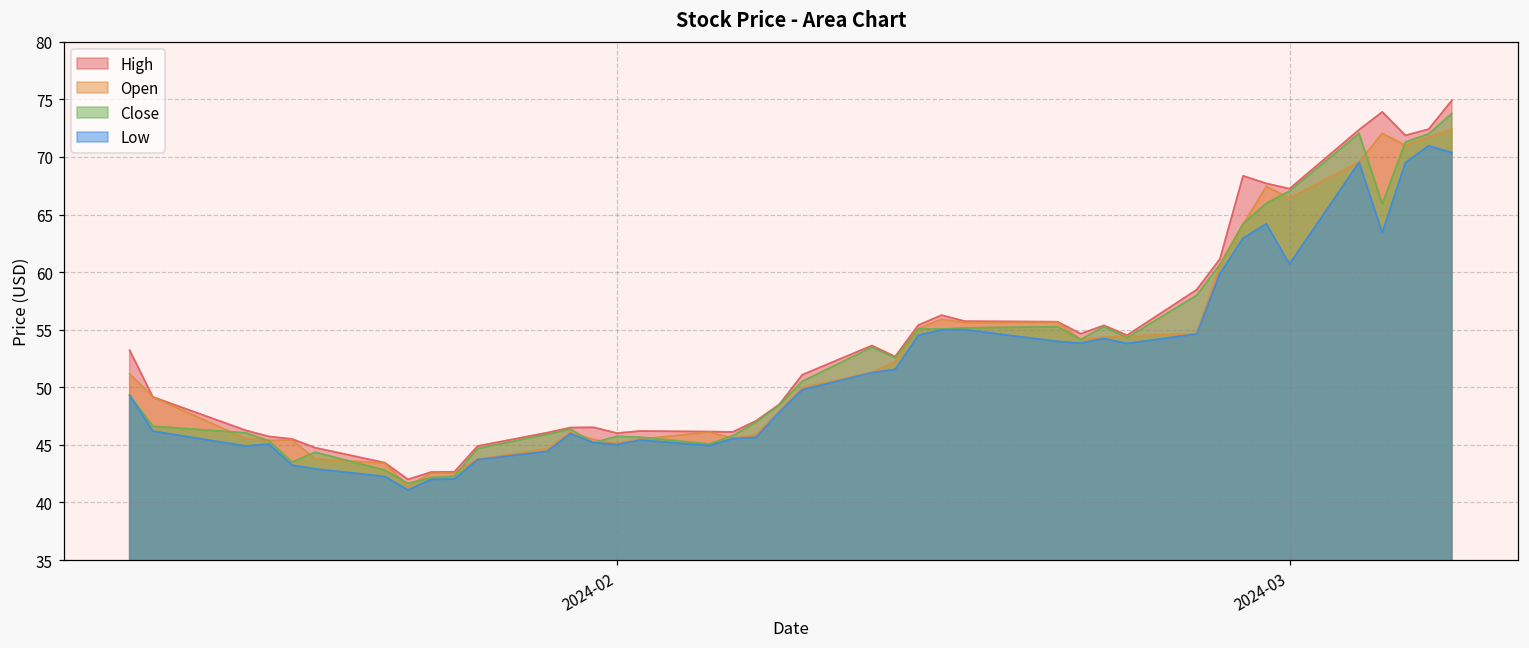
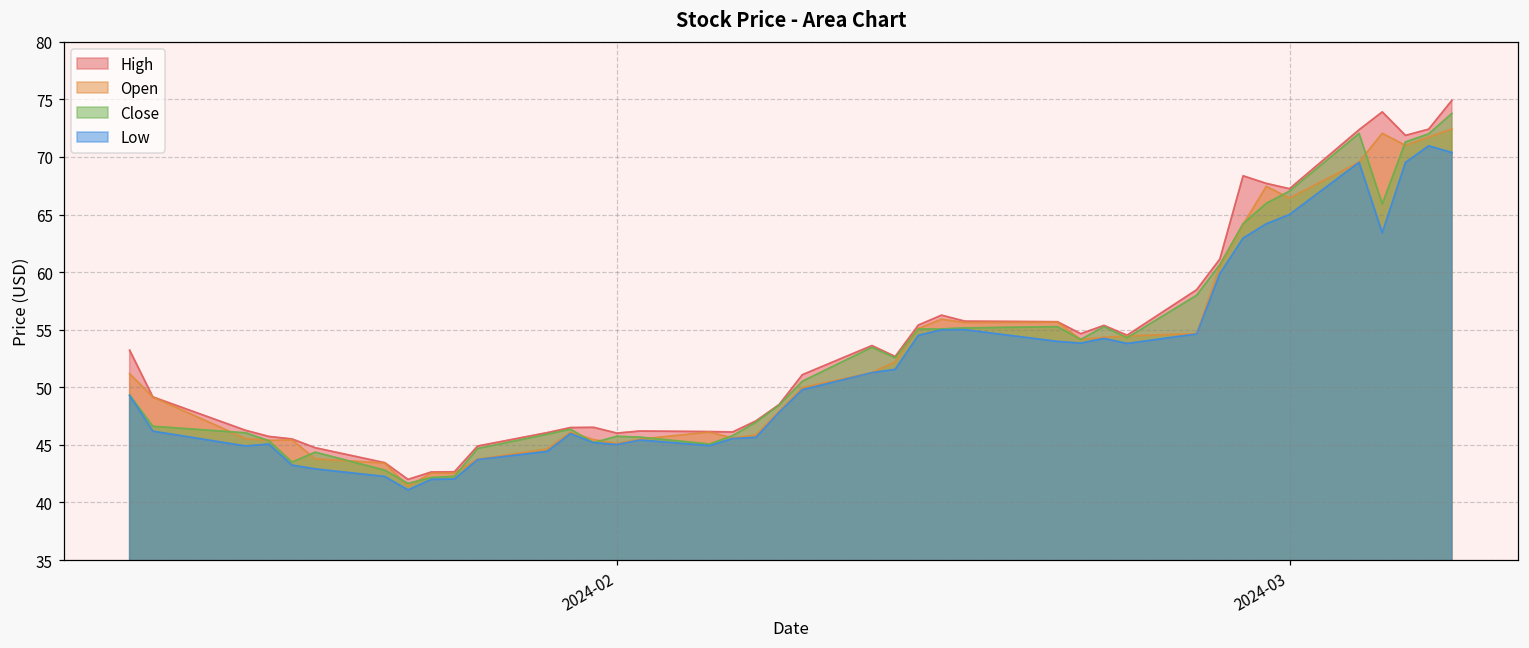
Low, 2024-03: 60.7 -> 65.0
